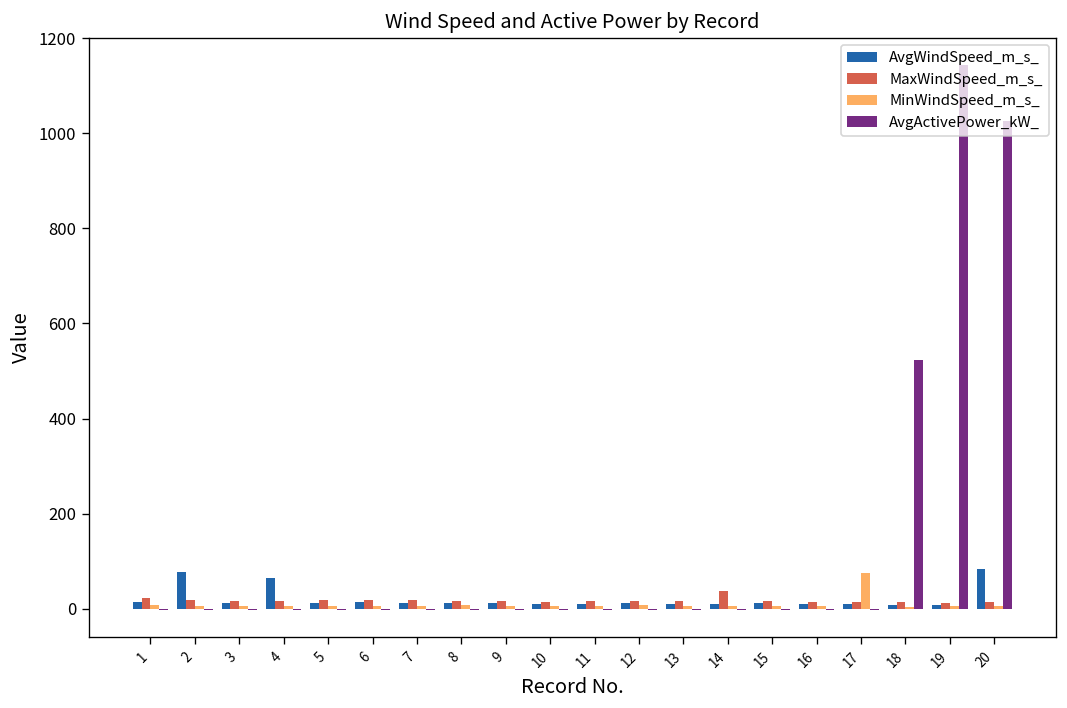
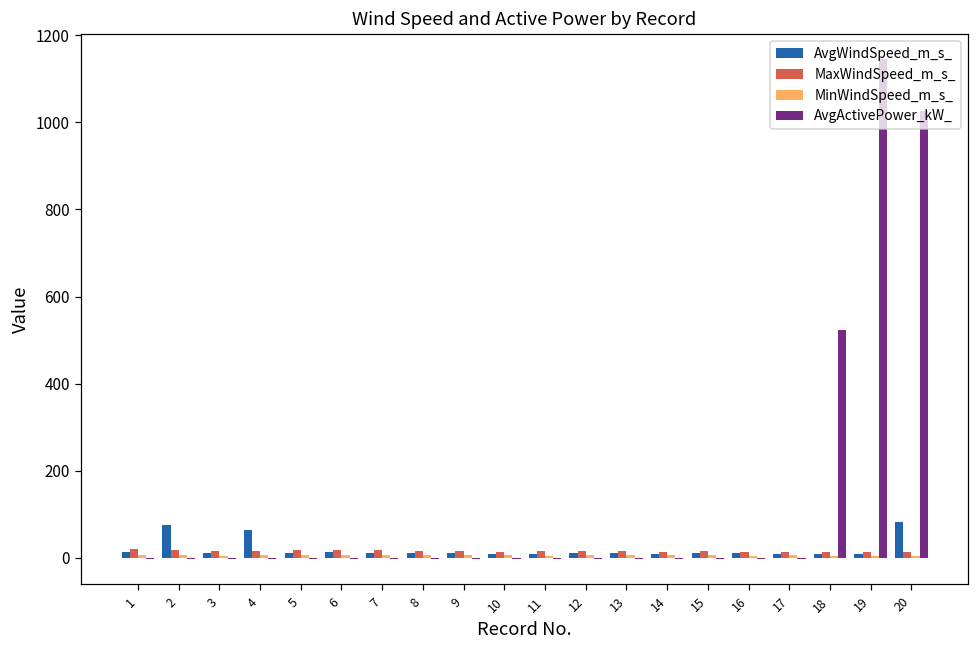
MaxWindSpeed_m_s_, 14: 40 -> 10
MinWindSpeed_m_s_, 17: 80 -> 10
